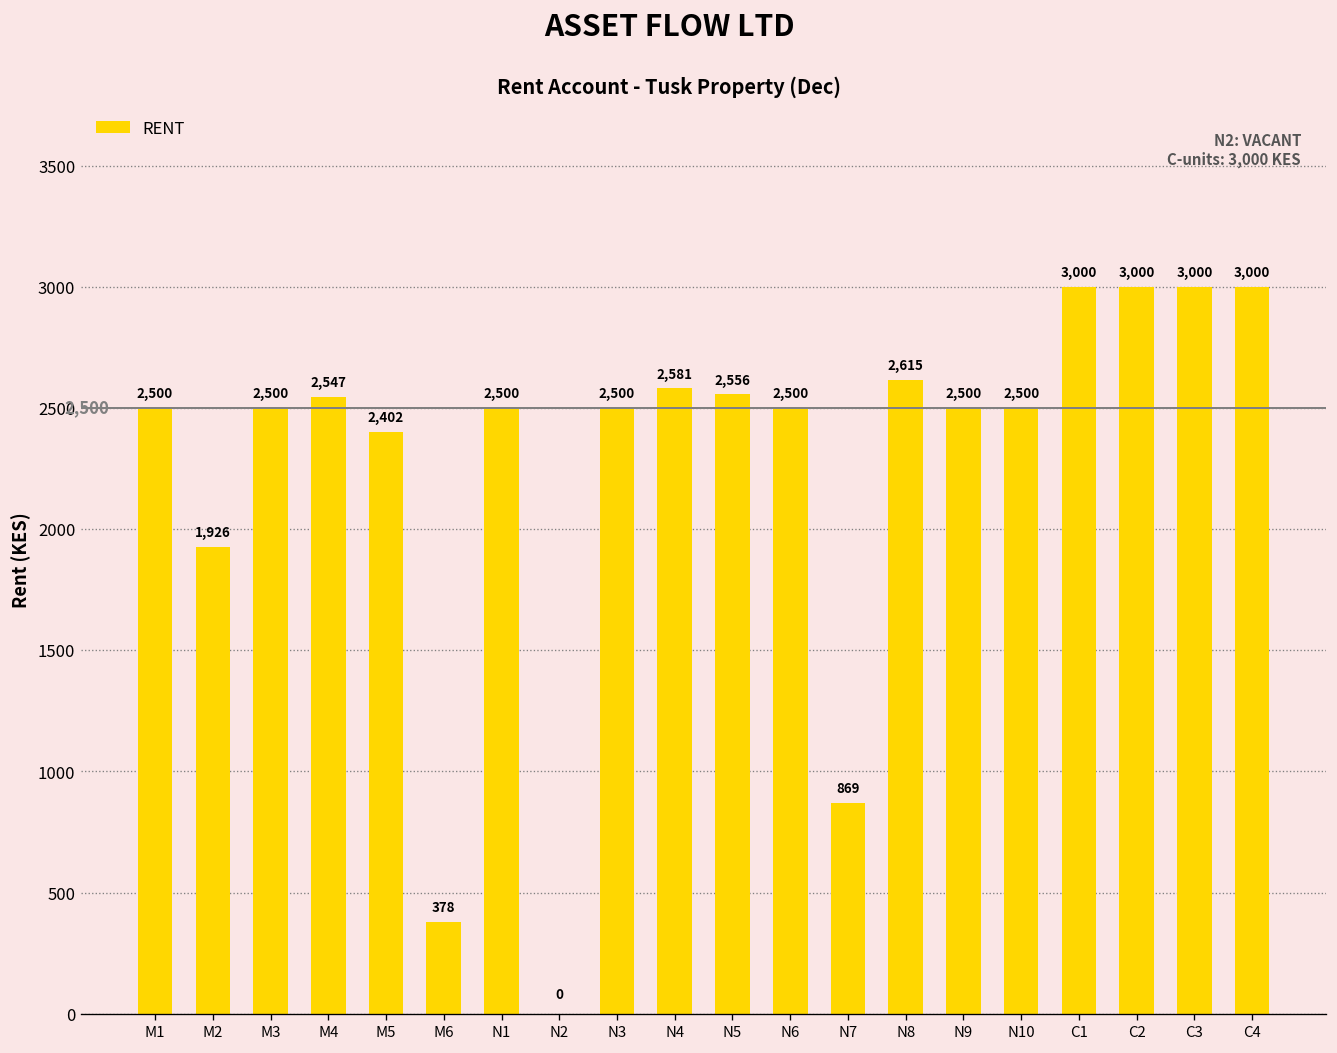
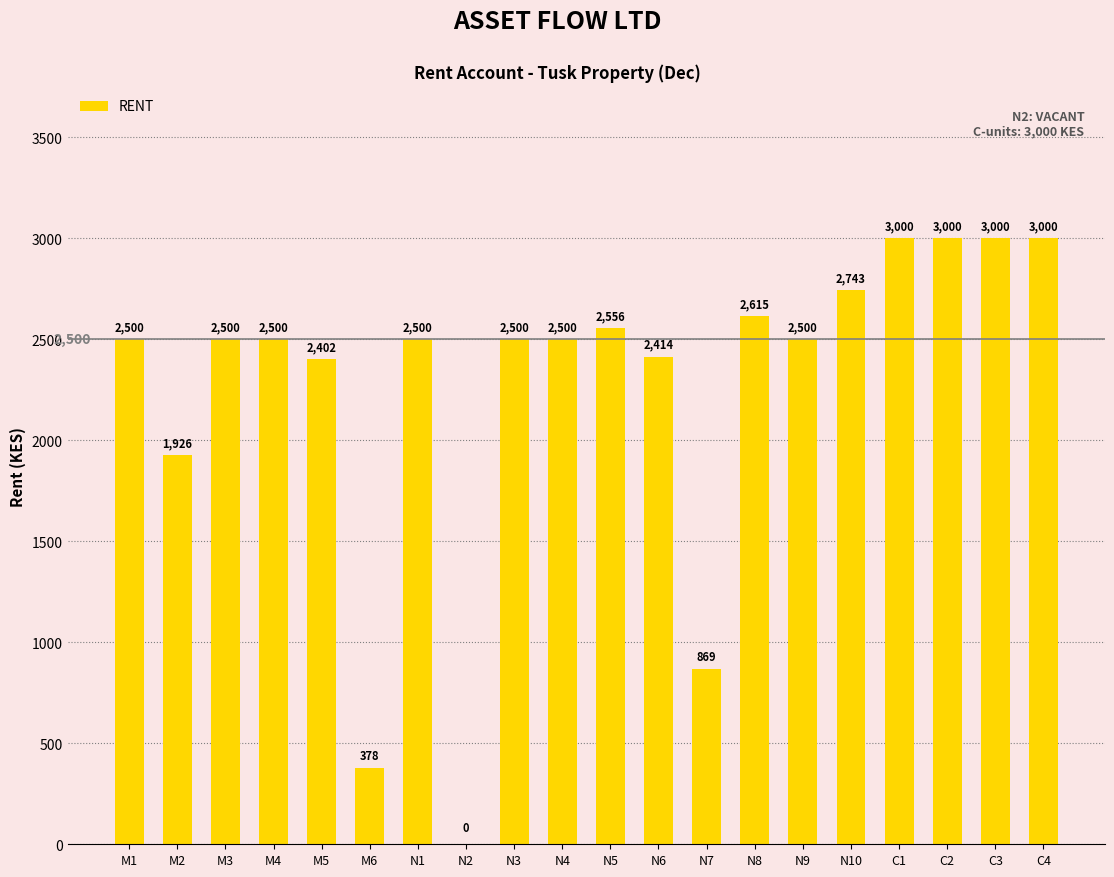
M4: 2,547 -> 2,500
N4: 2,581 -> 2,500
N6: 2,500 -> 2,414
N10: 2,500 -> 2,743
